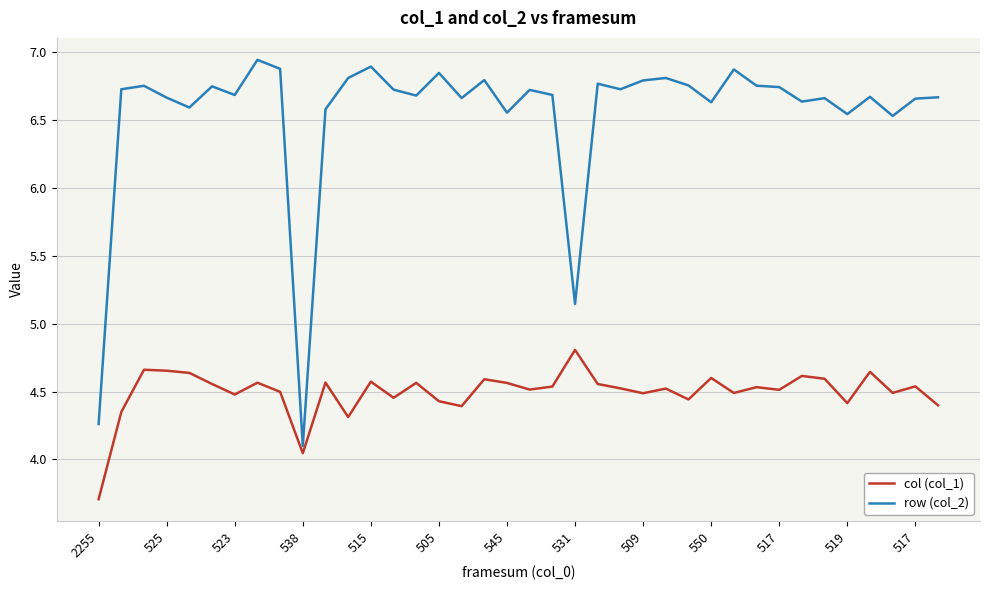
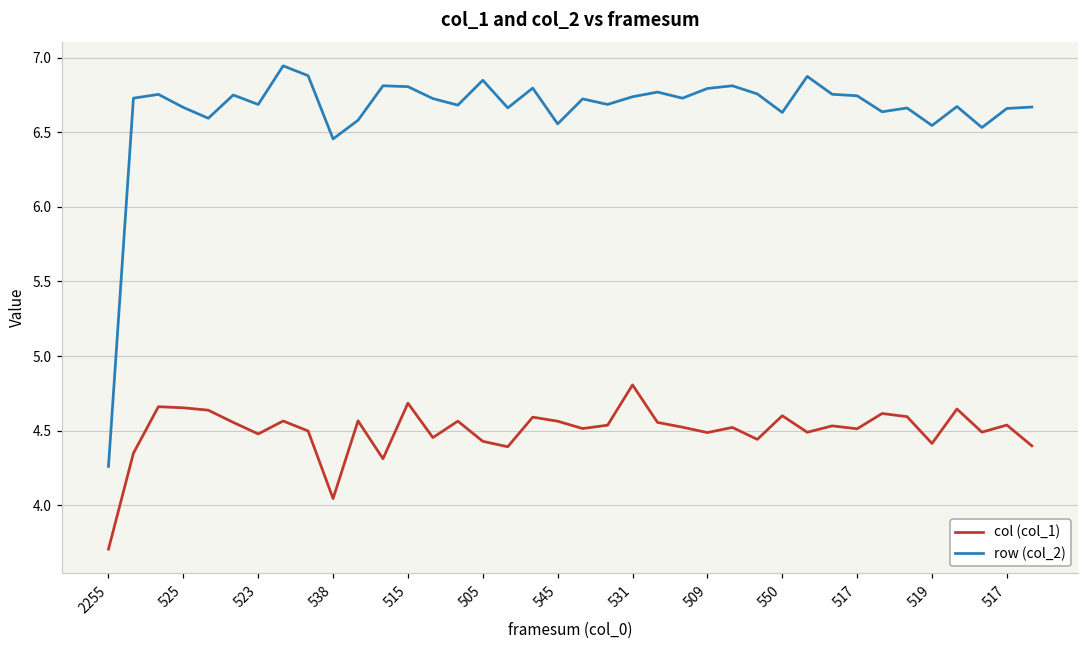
row (col_2), 538: 4.10 -> 6.46
col (col_1), 515: 4.57 -> 4.68
row (col_2), 515: 6.90 -> 6.81
row (col_2), 531: 5.15 -> 6.74
